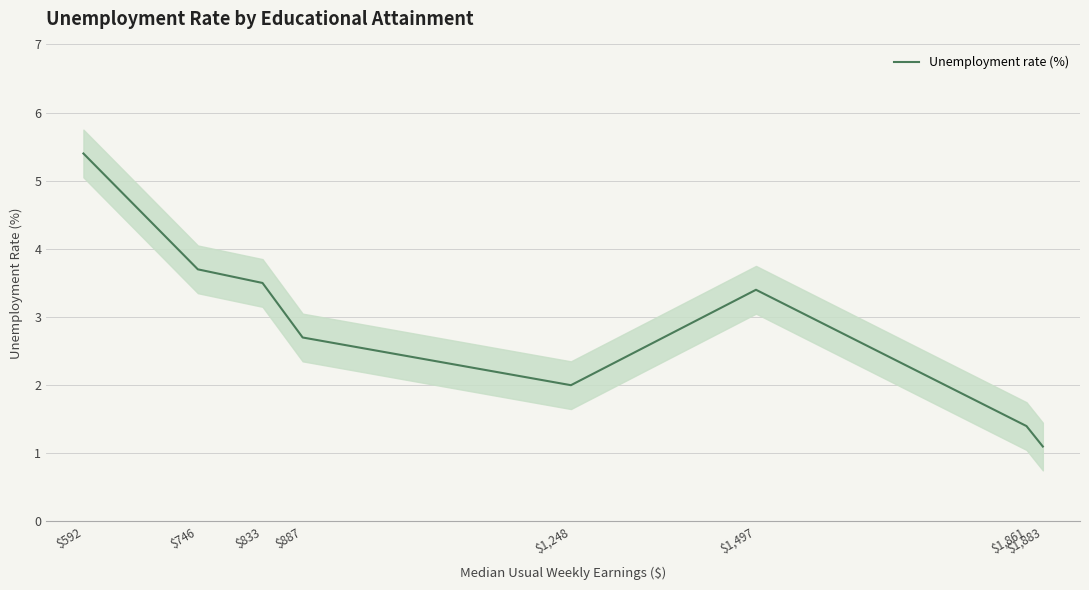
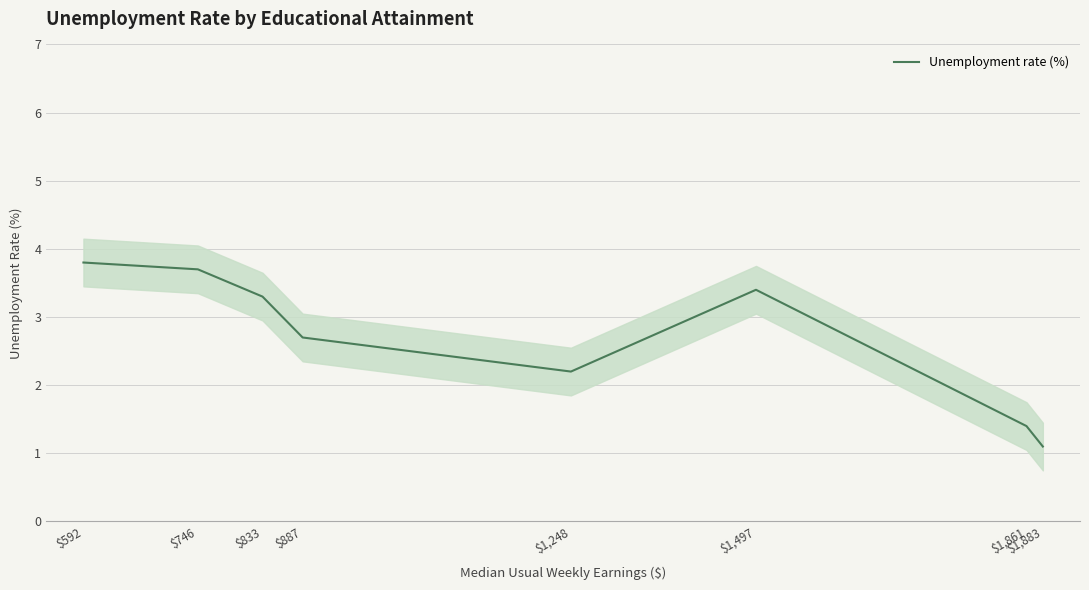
Unemployment rate (%), $592: 5.4 -> 3.8
Unemployment rate (%), $833: 3.5 -> 3.3
Unemployment rate (%), $1,248: 2.0 -> 2.2
